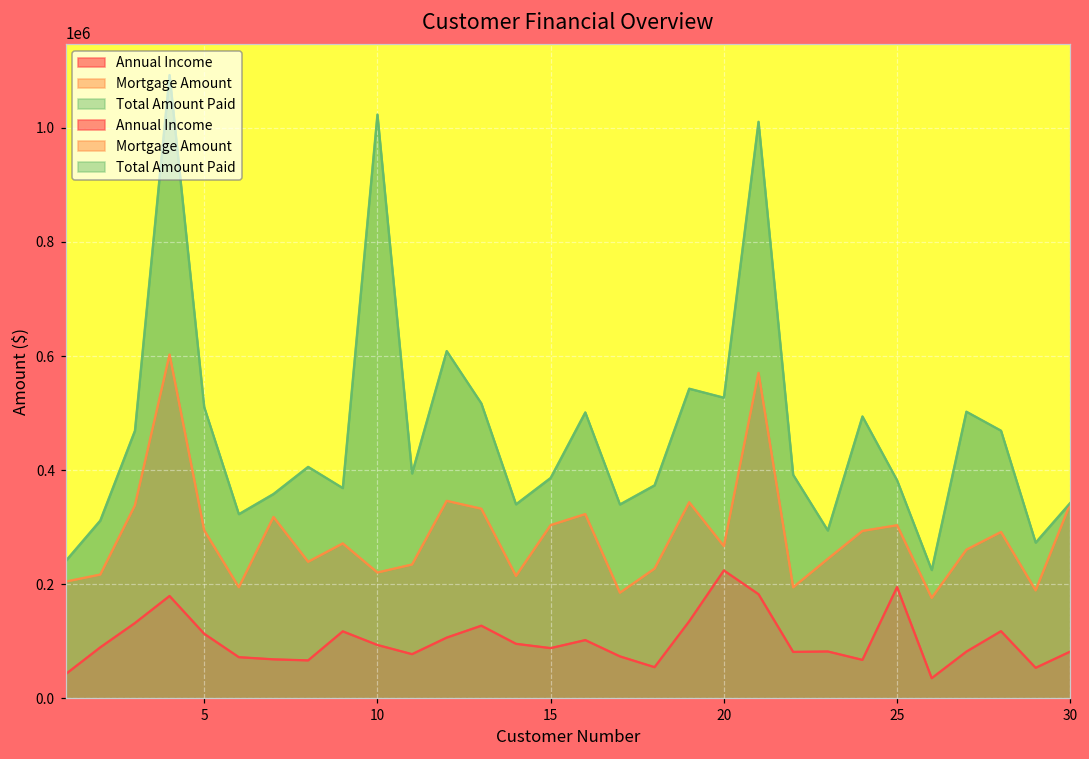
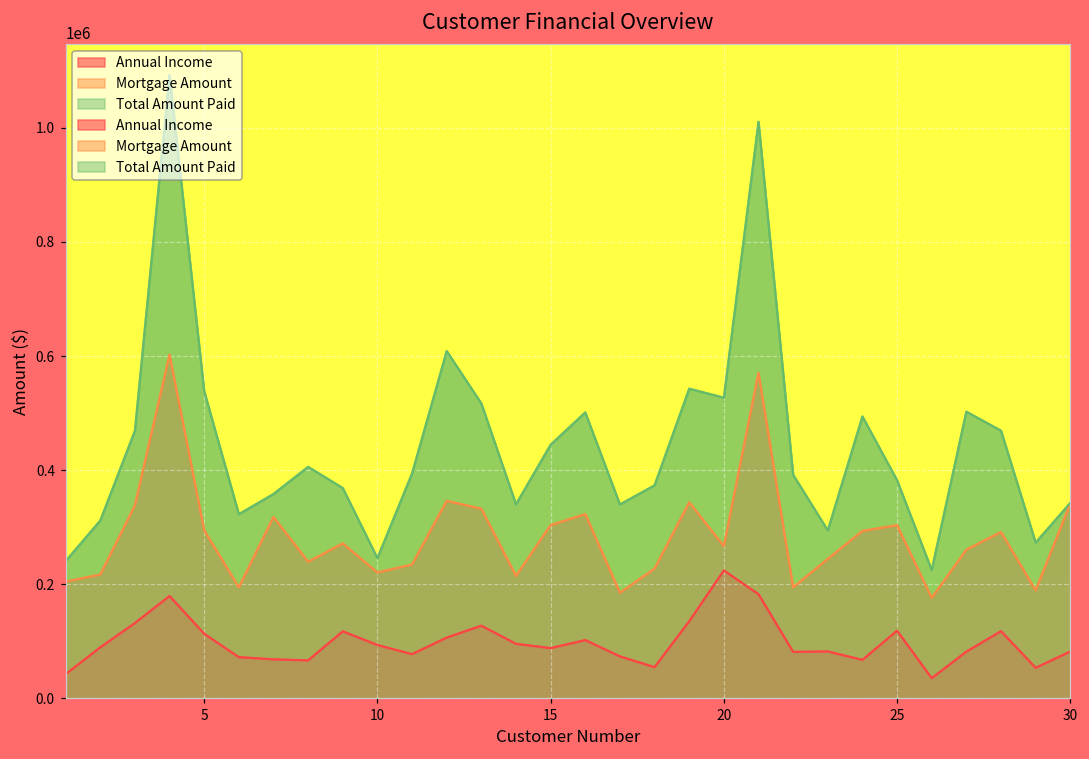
Total Amount Paid, 5: 510000 -> 540000
Total Amount Paid, 10: 1020000 -> 250000
Total Amount Paid, 15: 390000 -> 440000
Annual Income, 25: 190000 -> 120000
